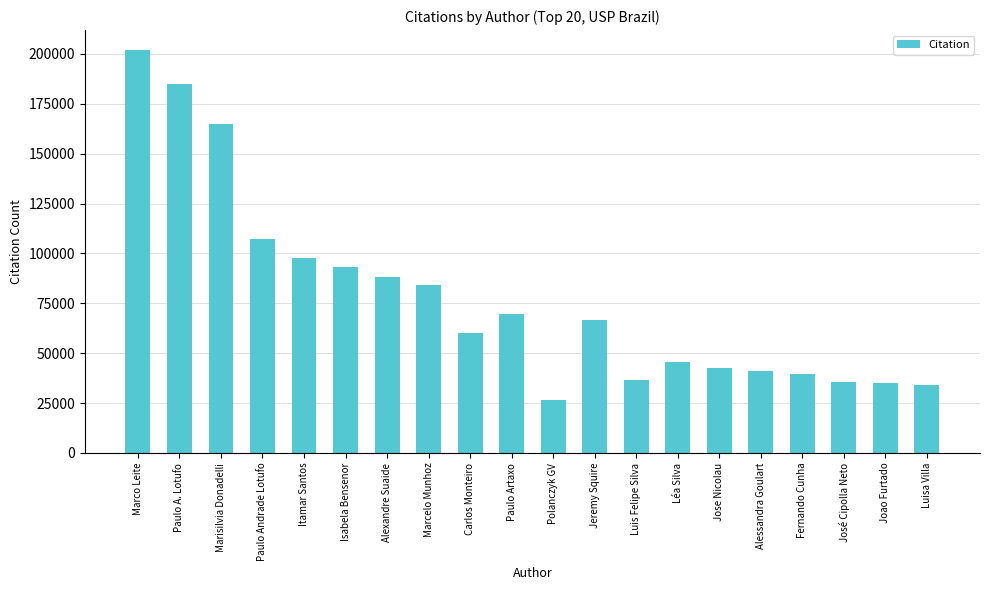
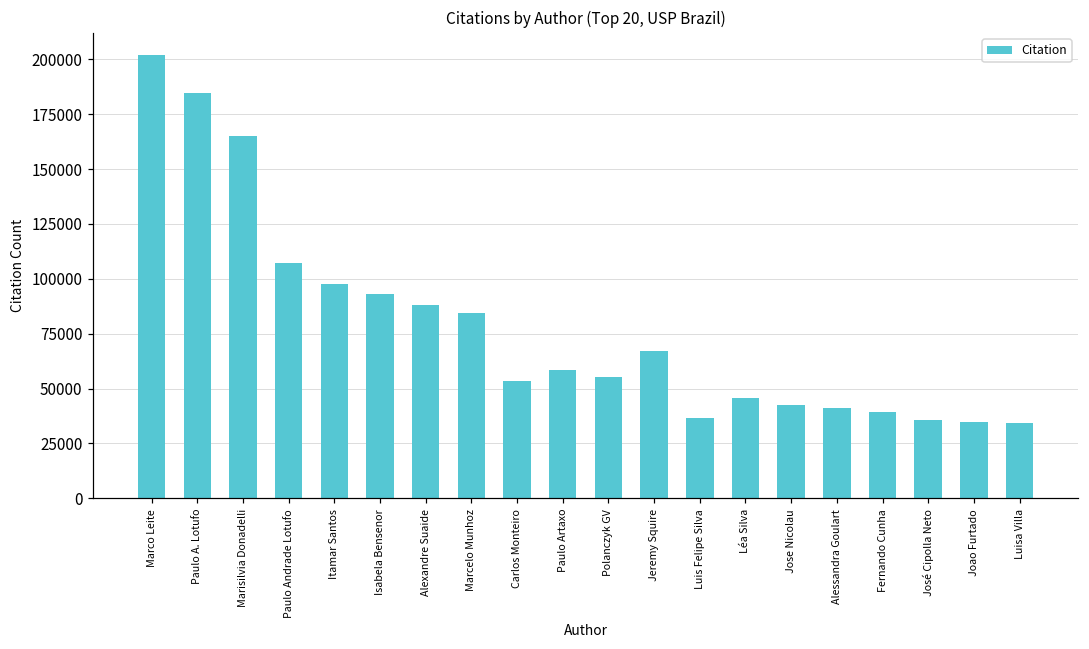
Carlos Monteiro: 60000 -> 54000
Paulo Artaxo: 70000 -> 58000
Polanczyk GV: 27000 -> 55000
